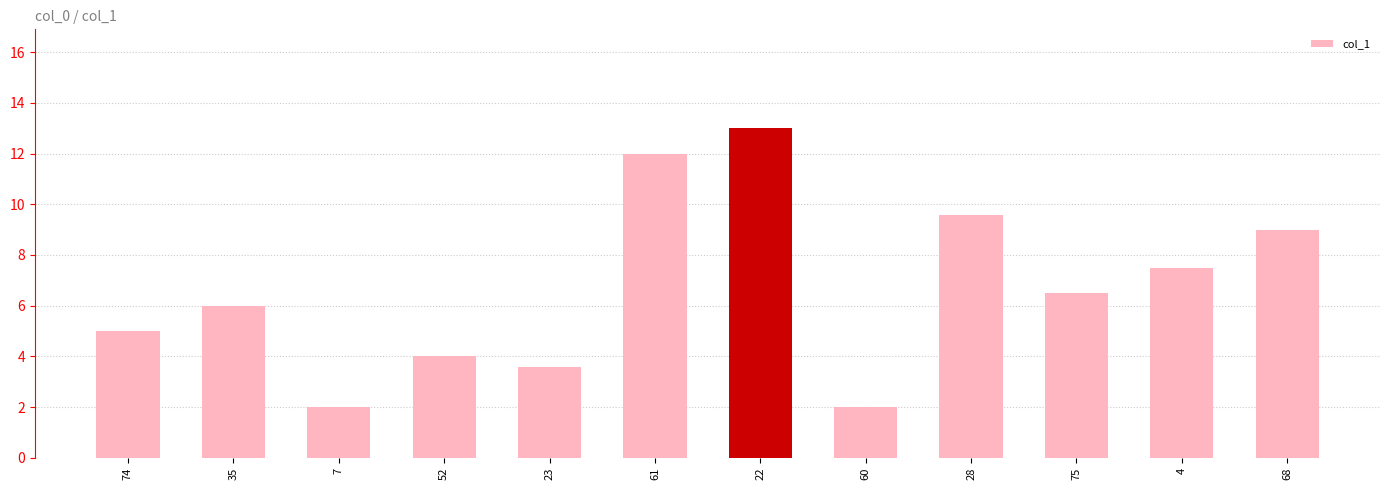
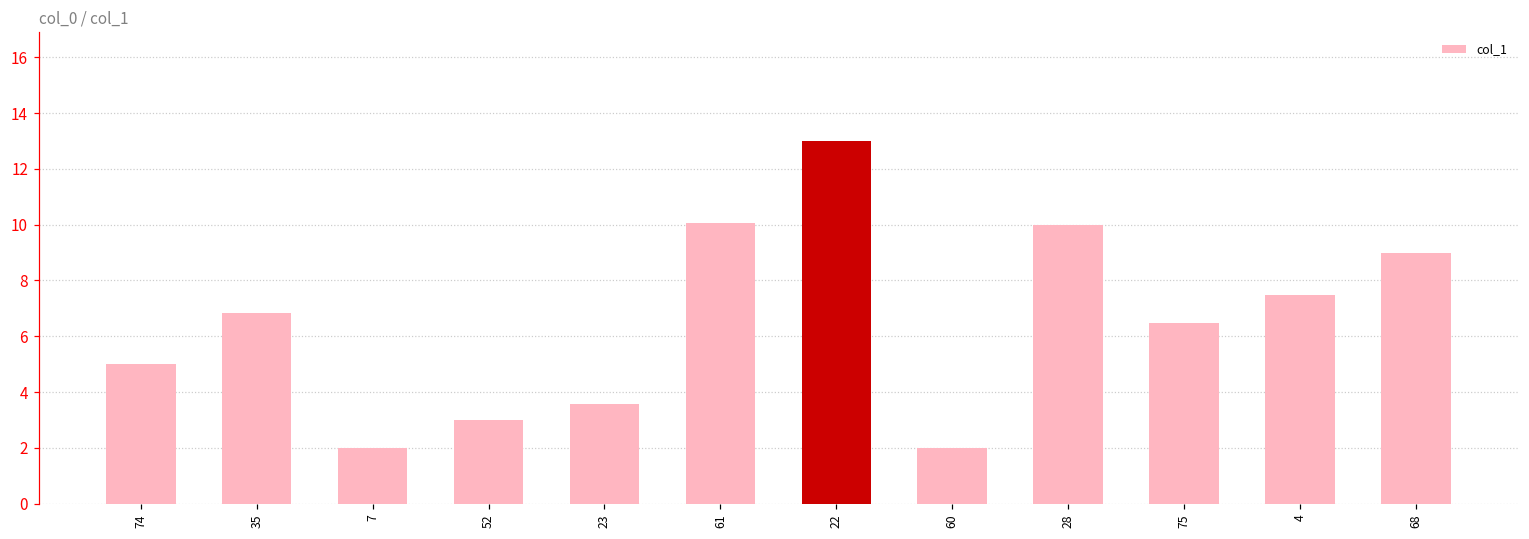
35: 6.0 -> 6.8
52: 4 -> 3
61: 12.0 -> 10.1
28: 9.6 -> 10.0
